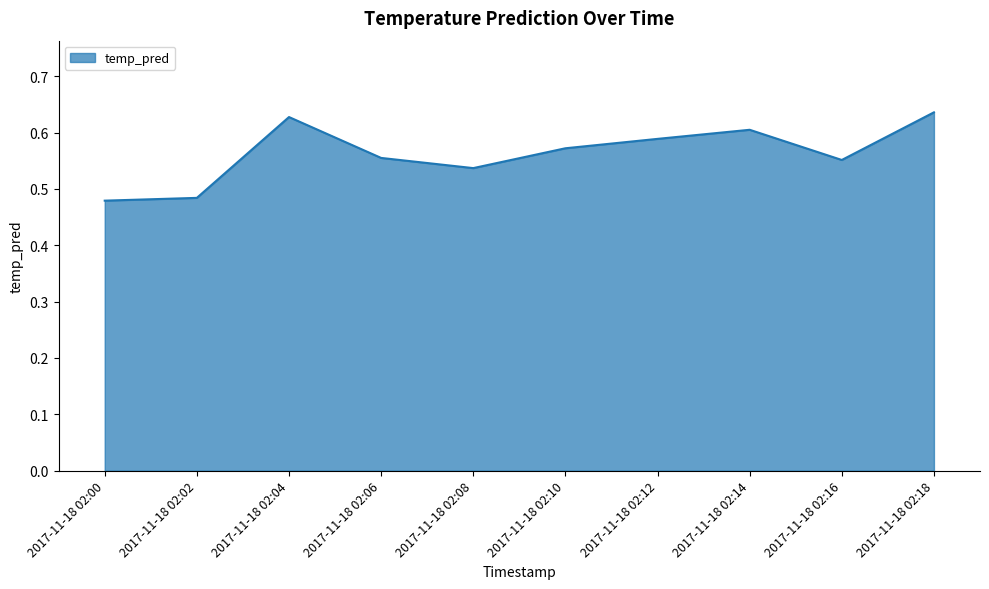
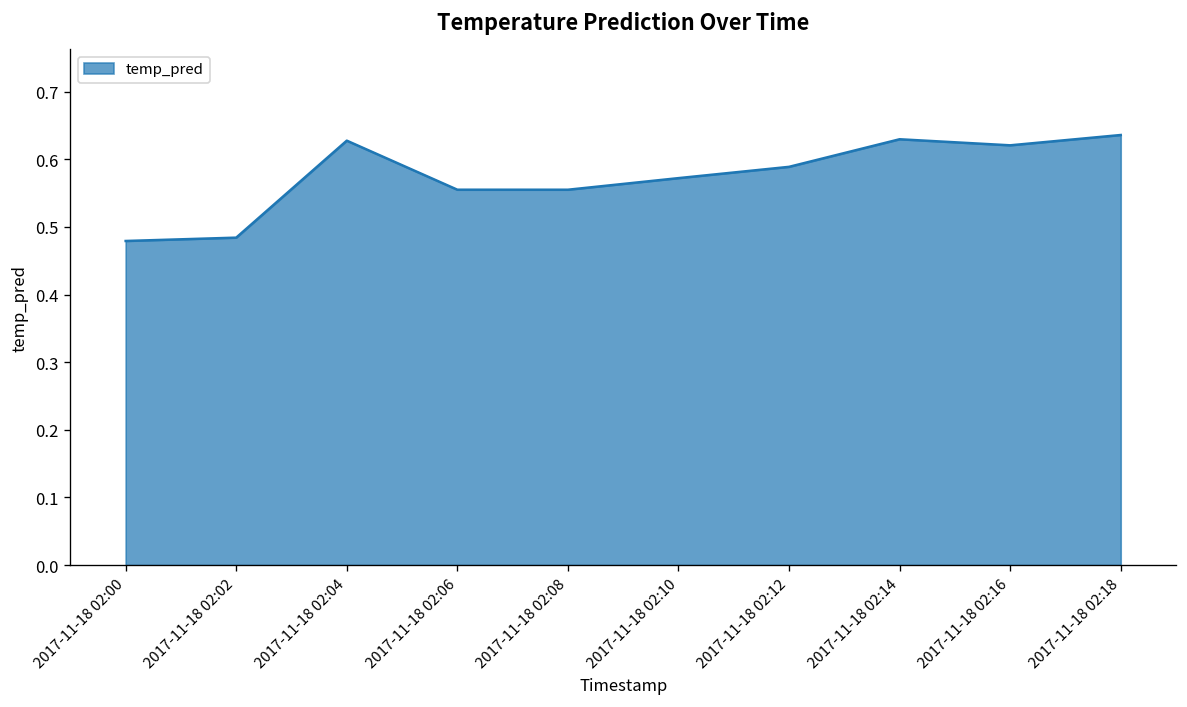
2017-11-18 02:08: 0.54 -> 0.55
2017-11-18 02:14: 0.60 -> 0.63
2017-11-18 02:16: 0.55 -> 0.62
